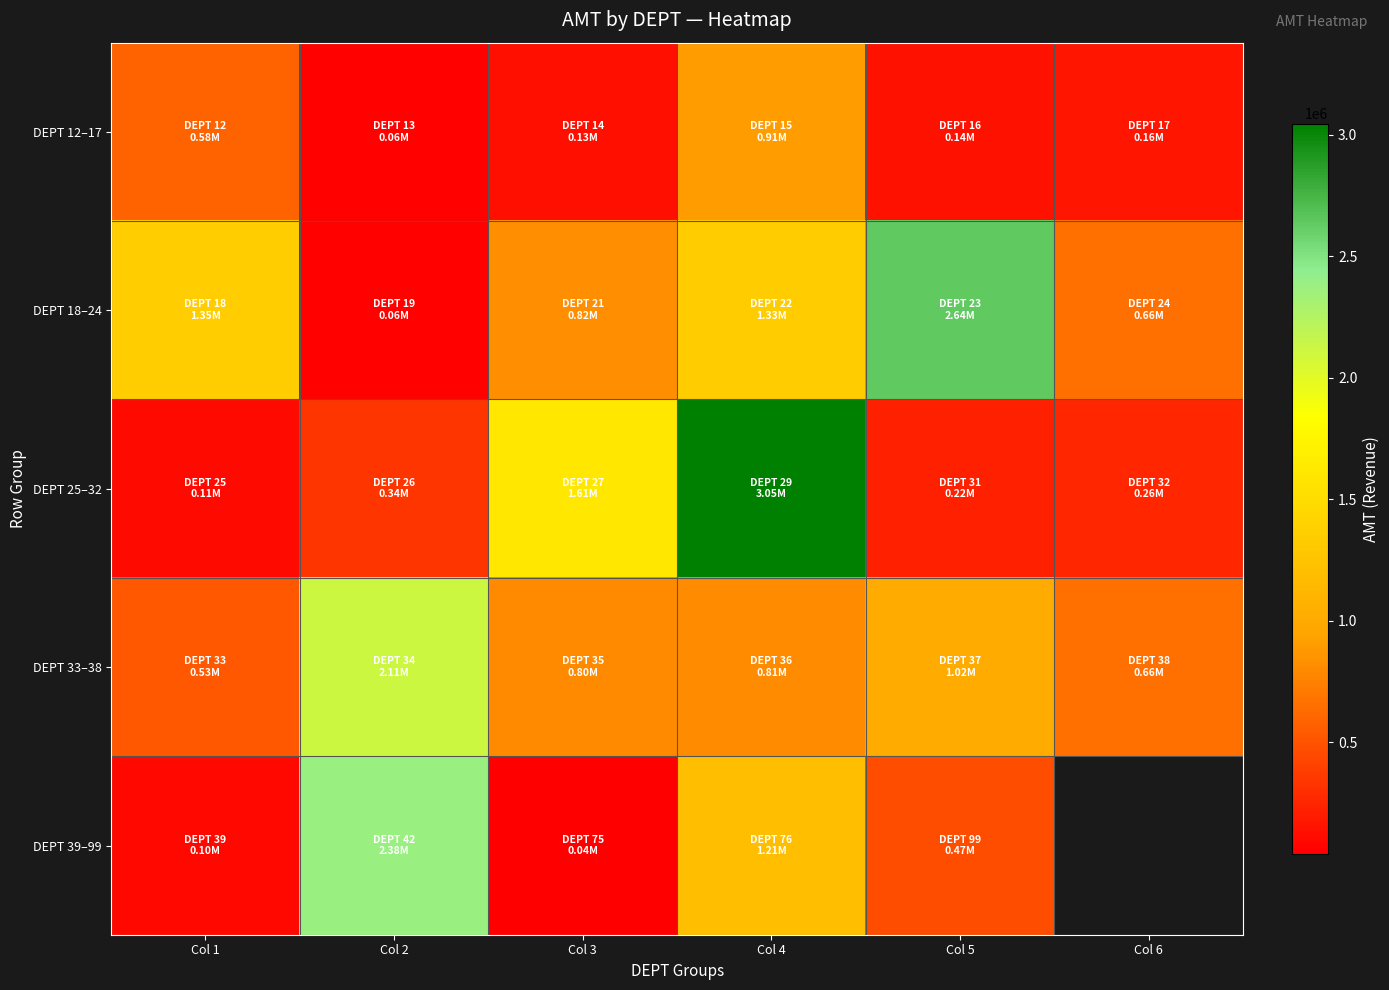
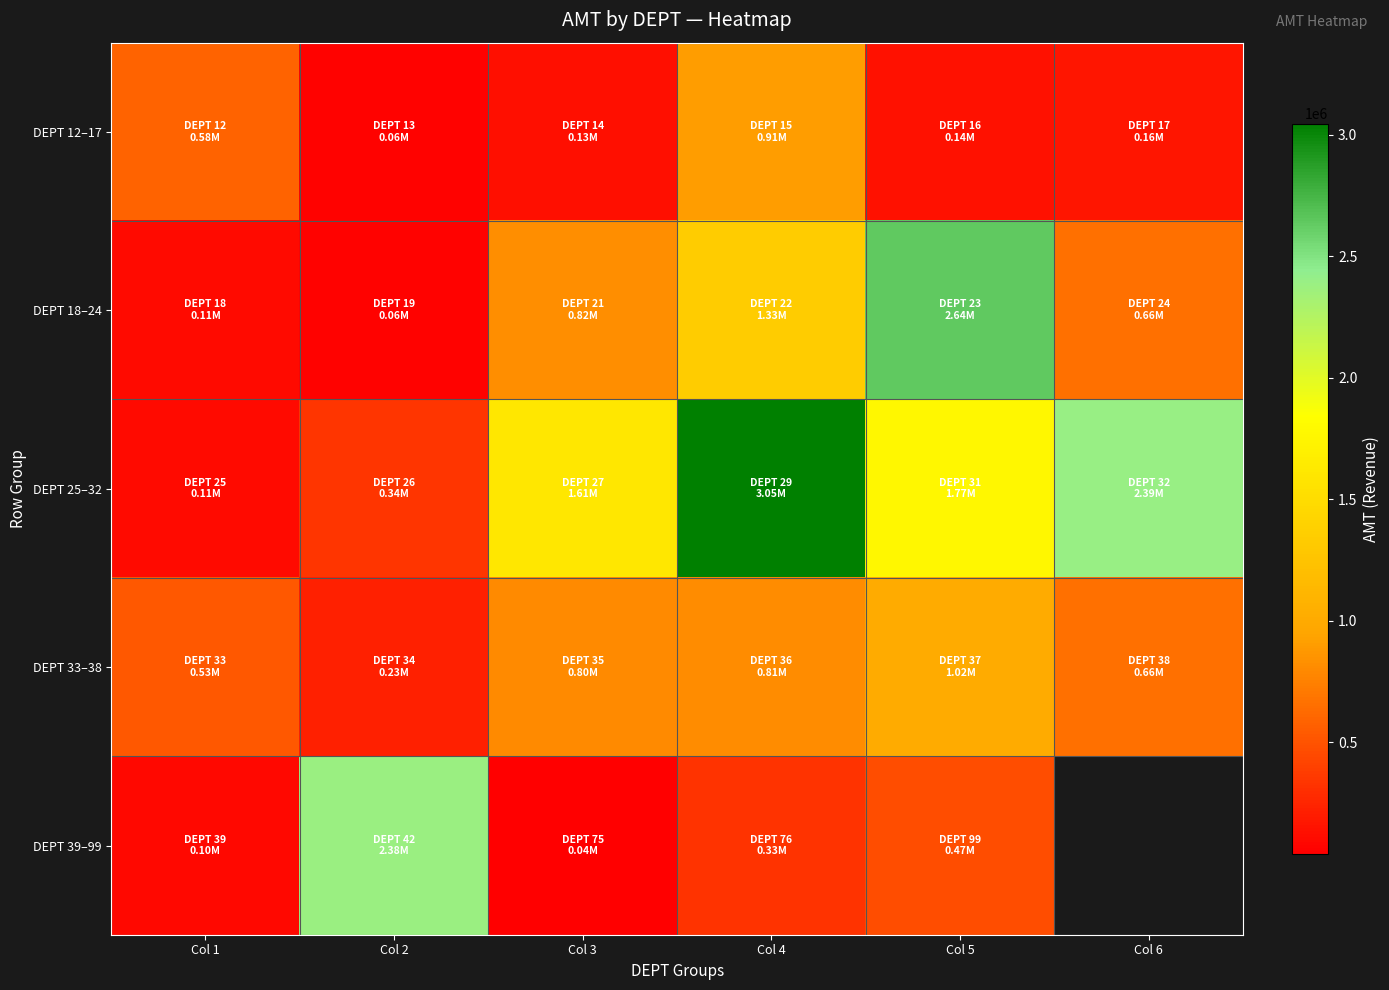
DEPT 18–24, Col 1: 1.35M -> 0.11M
DEPT 25–32, Col 5: 0.22M -> 1.77M
DEPT 25–32, Col 6: 0.26M -> 2.39M
DEPT 33–38, Col 2: 2.11M -> 0.23M
DEPT 39–99, Col 4: 1.21M -> 0.33M
